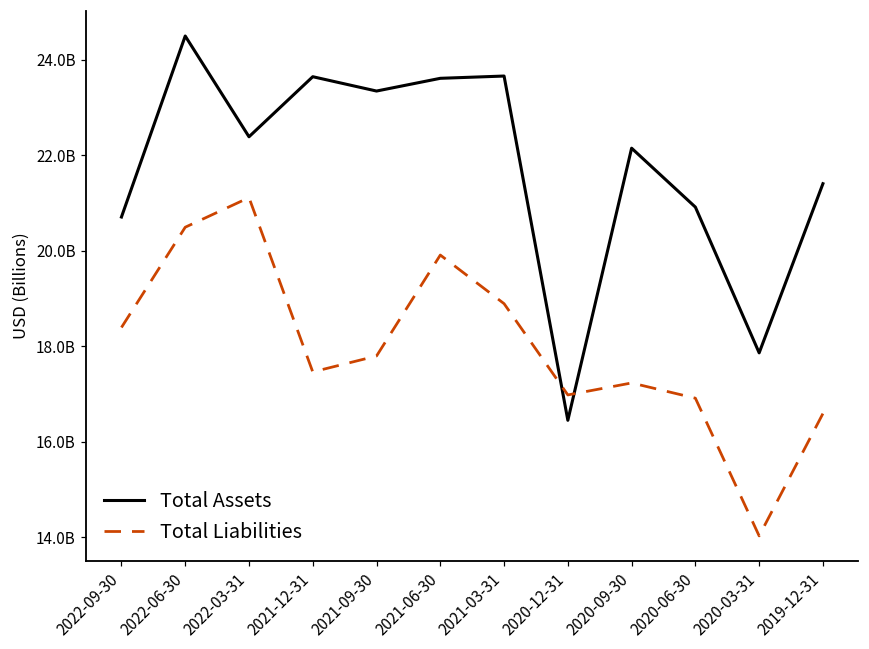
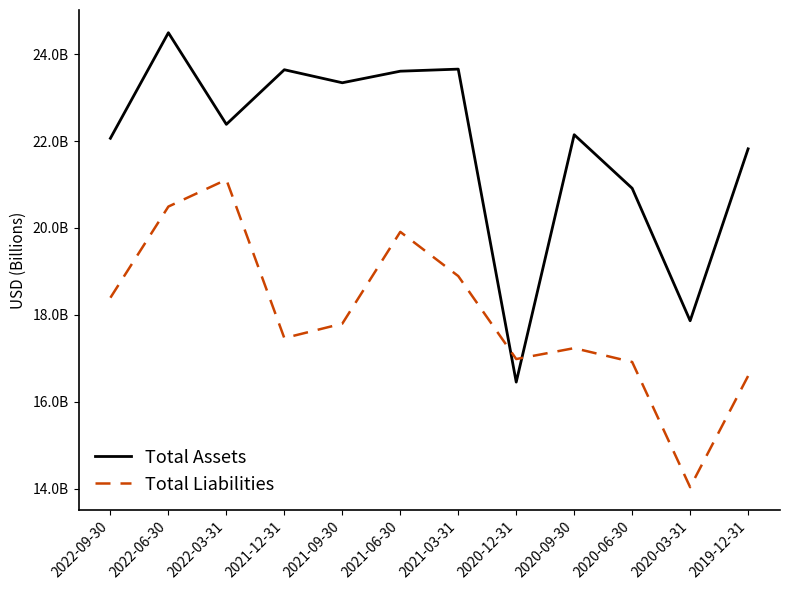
Total Assets, 2022-09-30: 20700000000 -> 22100000000
Total Assets, 2019-12-31: 21400000000 -> 21800000000
